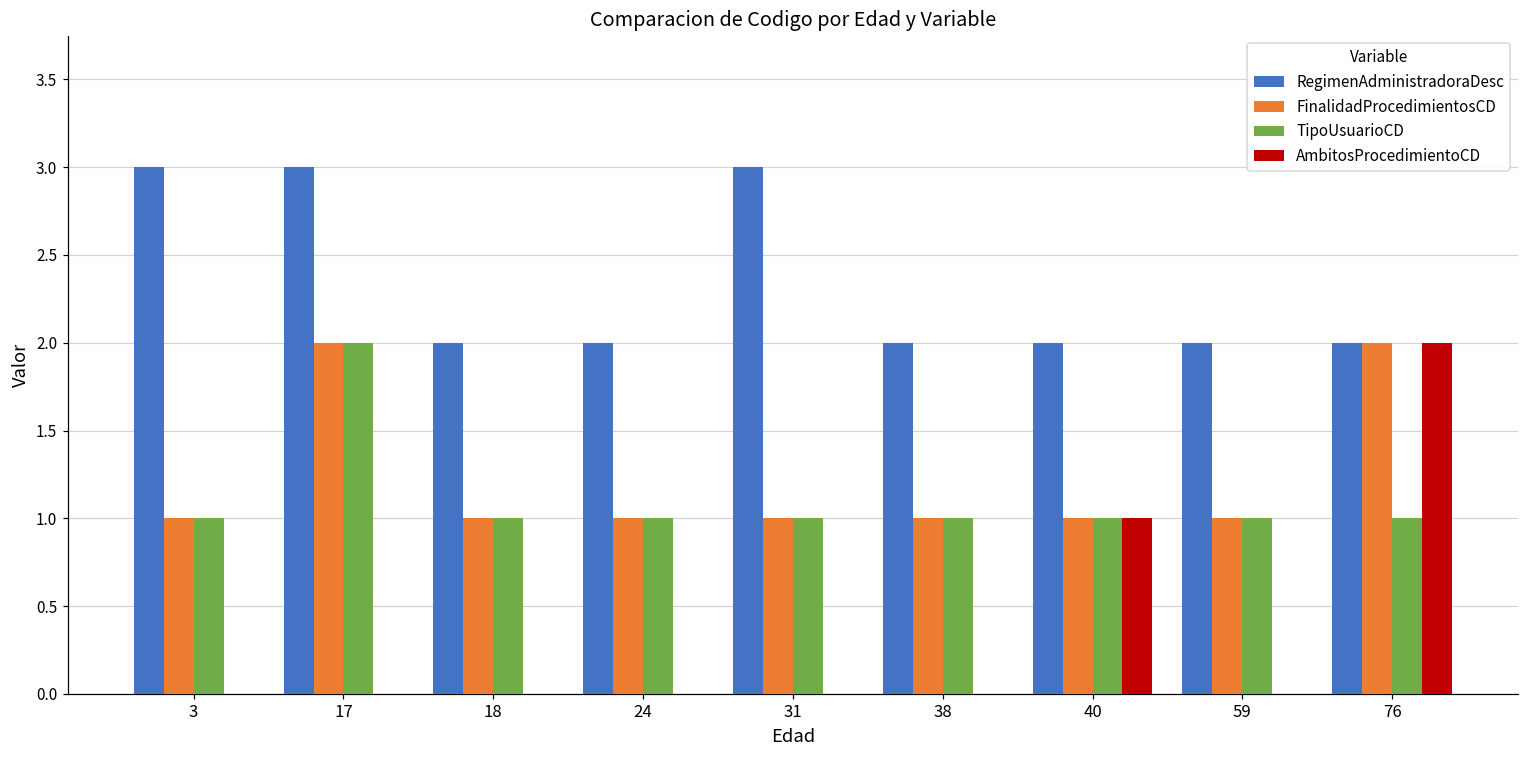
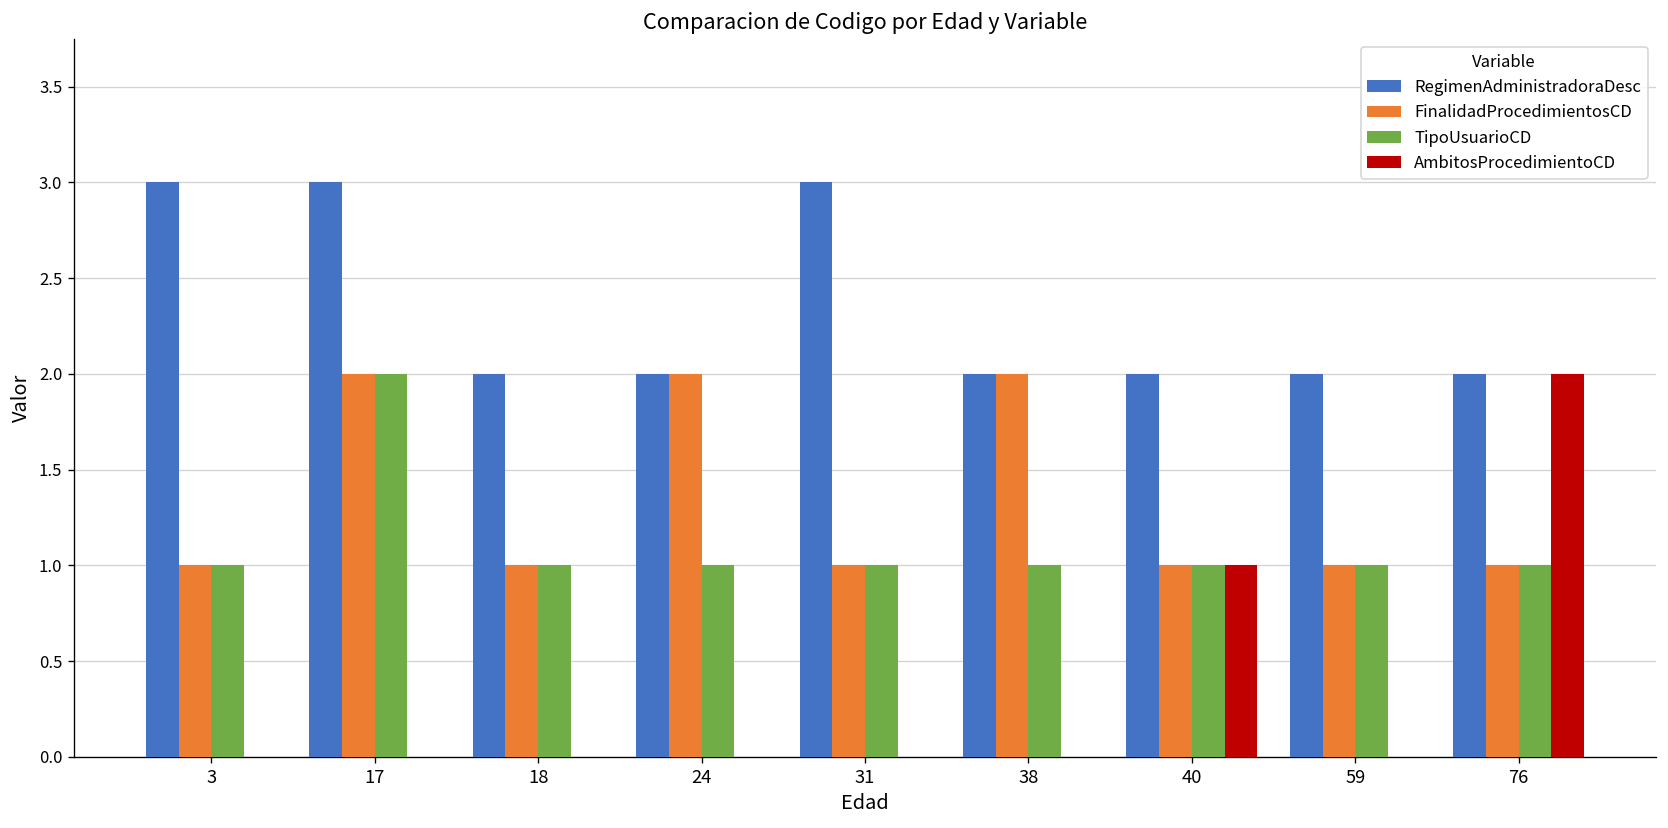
FinalidadProcedimientosCD, 24: 1 -> 2
FinalidadProcedimientosCD, 38: 1 -> 2
FinalidadProcedimientosCD, 76: 2 -> 1
